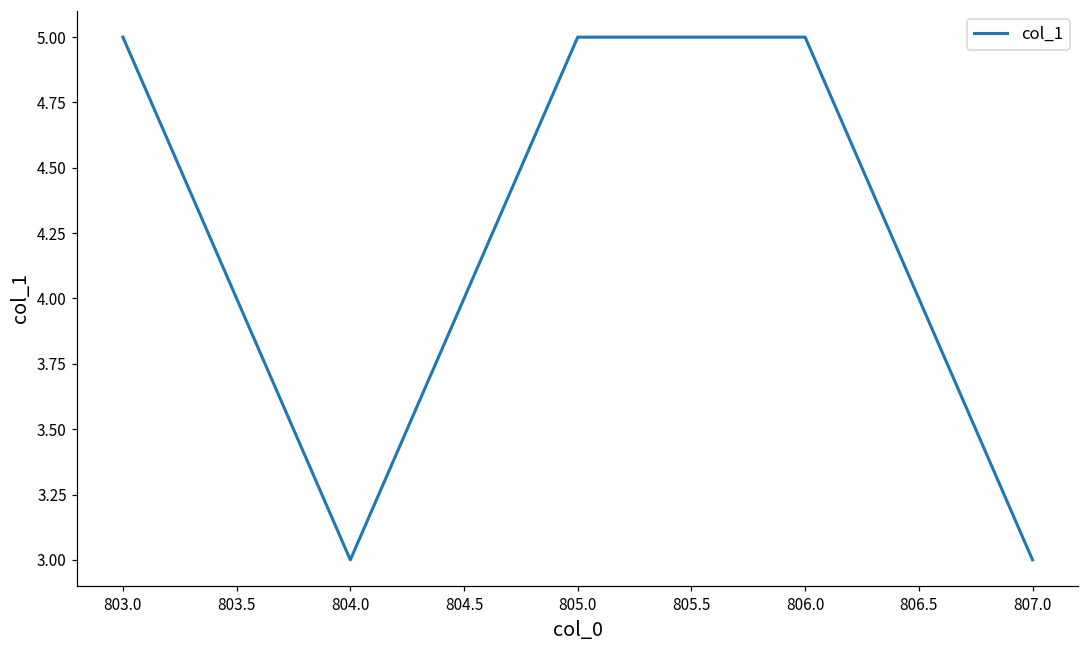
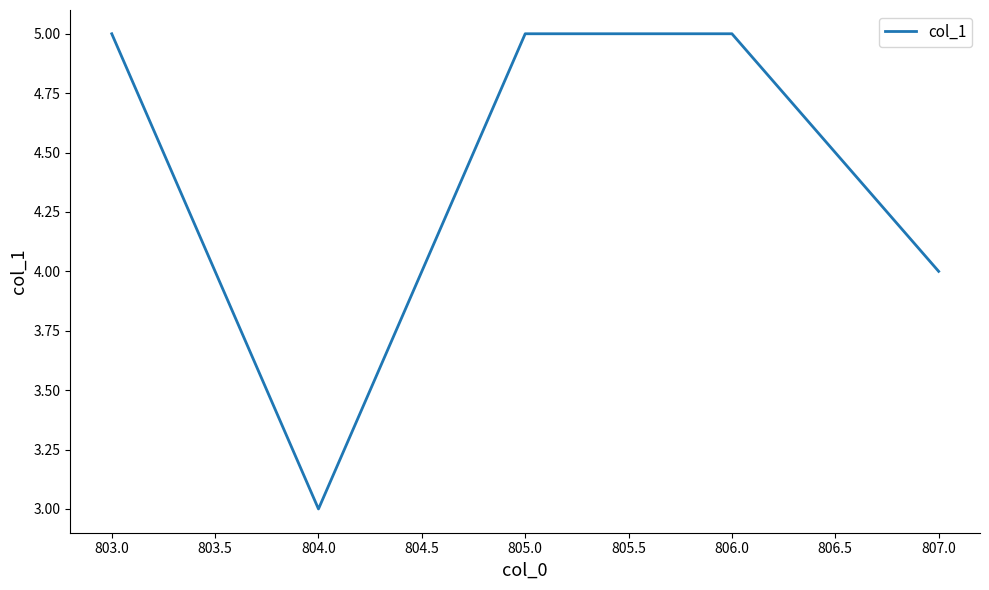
807.0: 3 -> 4
